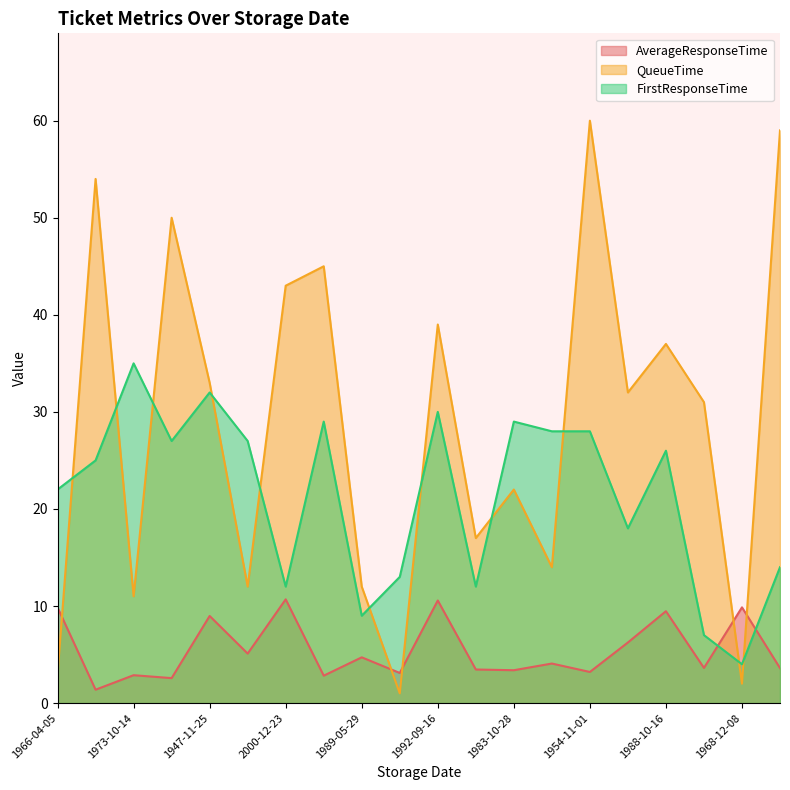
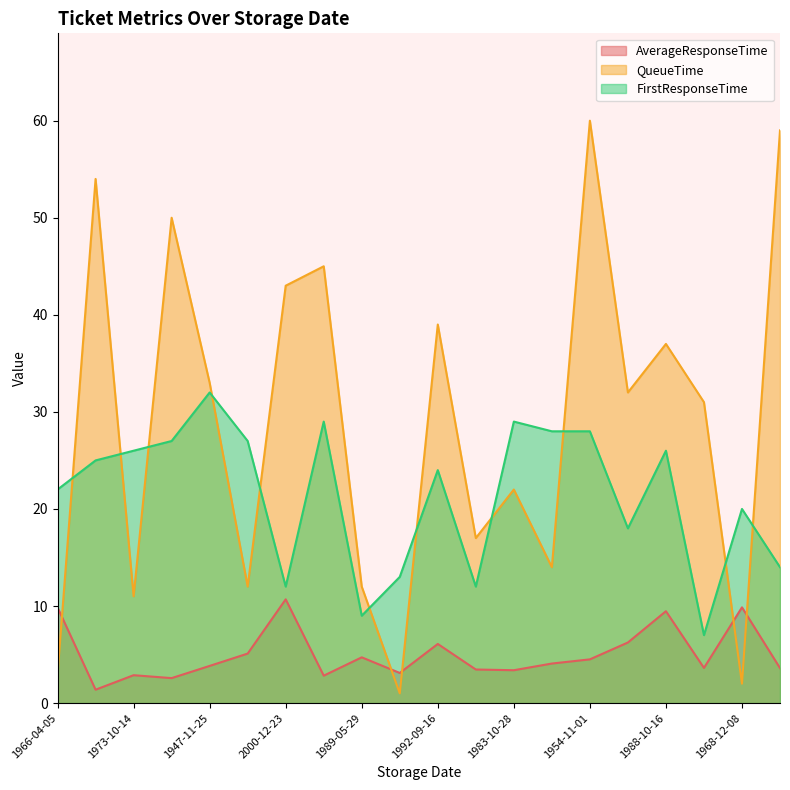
FirstResponseTime, 1973-10-14: 35 -> 26
AverageResponseTime, 1947-11-25: 9 -> 4
AverageResponseTime, 1992-09-16: 11 -> 6
FirstResponseTime, 1992-09-16: 30 -> 24
AverageResponseTime, 1954-11-01: 3 -> 5
FirstResponseTime, 1968-12-08: 4 -> 20
